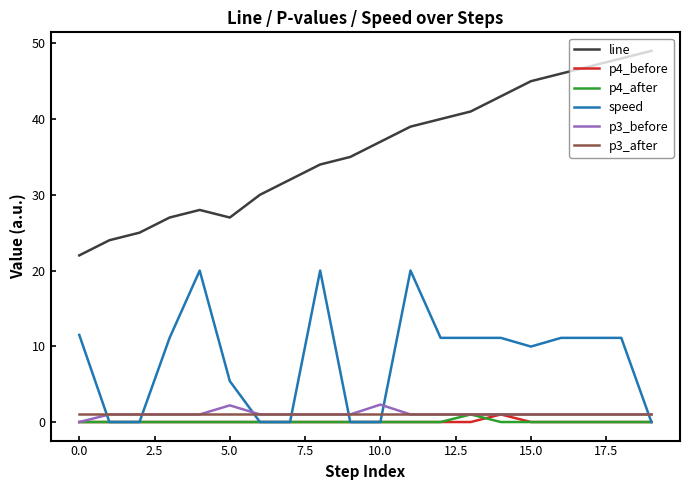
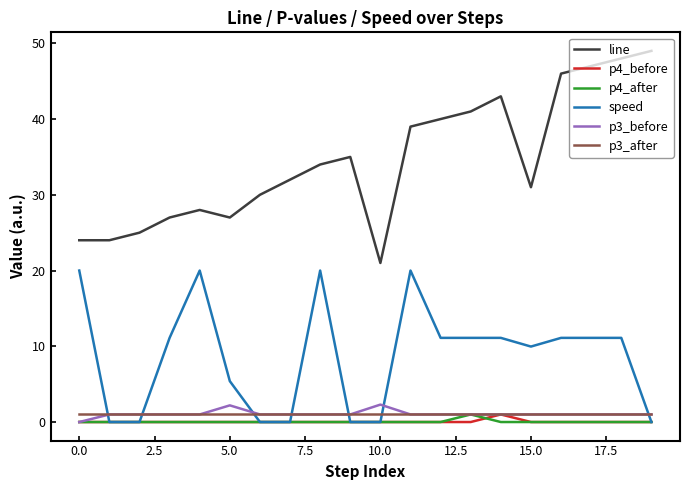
line, 0.0: 22 -> 24
speed, 0.0: 12 -> 20
line, 10.0: 37 -> 21
line, 15.0: 45 -> 31
